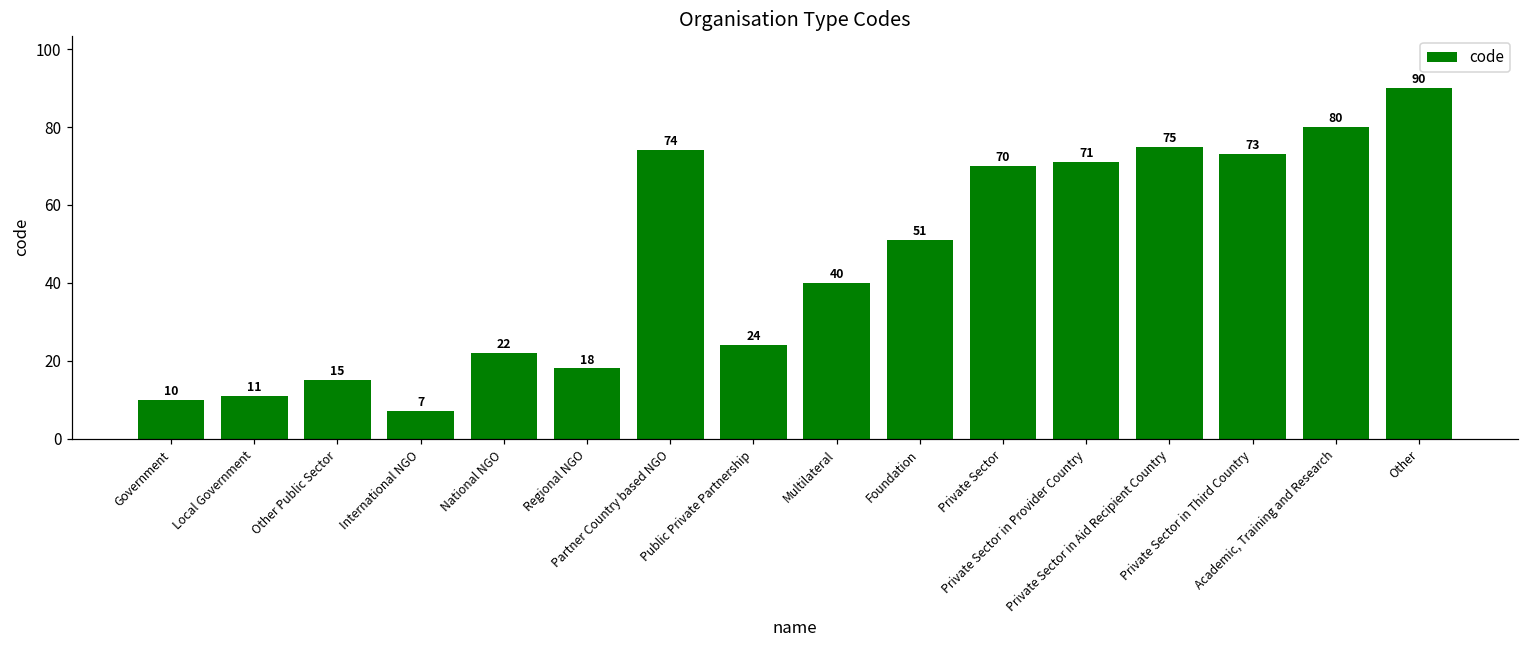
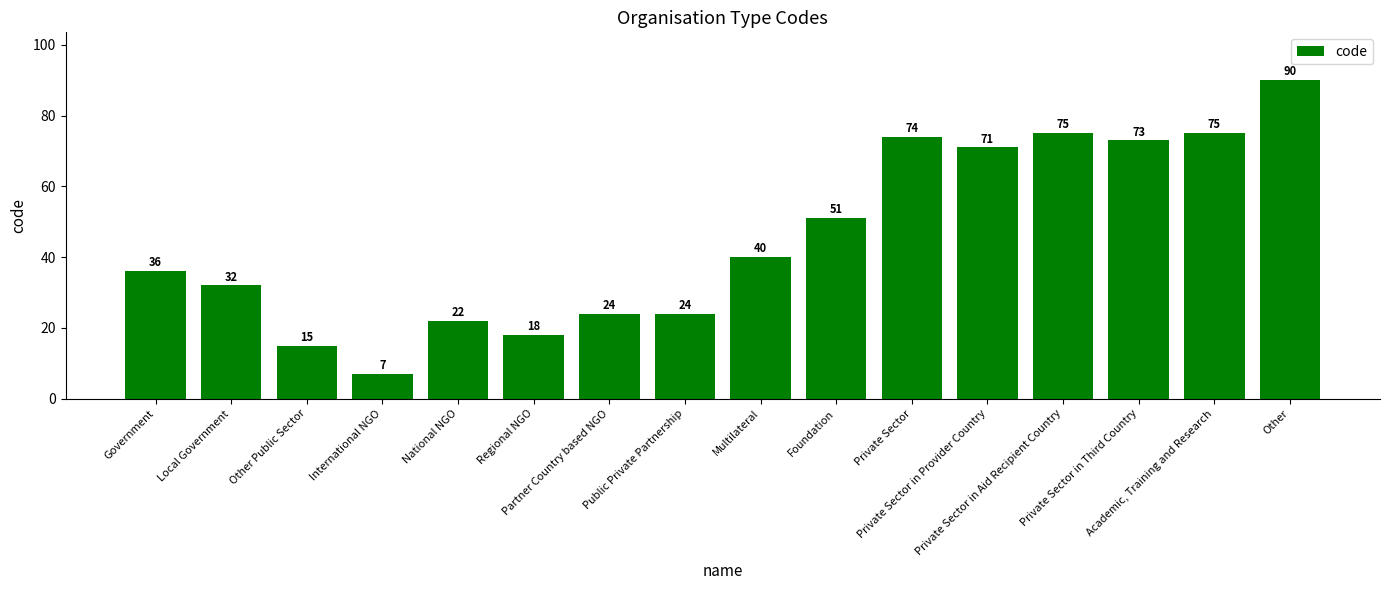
Government: 10 -> 36
Local Government: 11 -> 32
Partner Country based NGO: 74 -> 24
Private Sector: 70 -> 74
Academic, Training and Research: 80 -> 75
